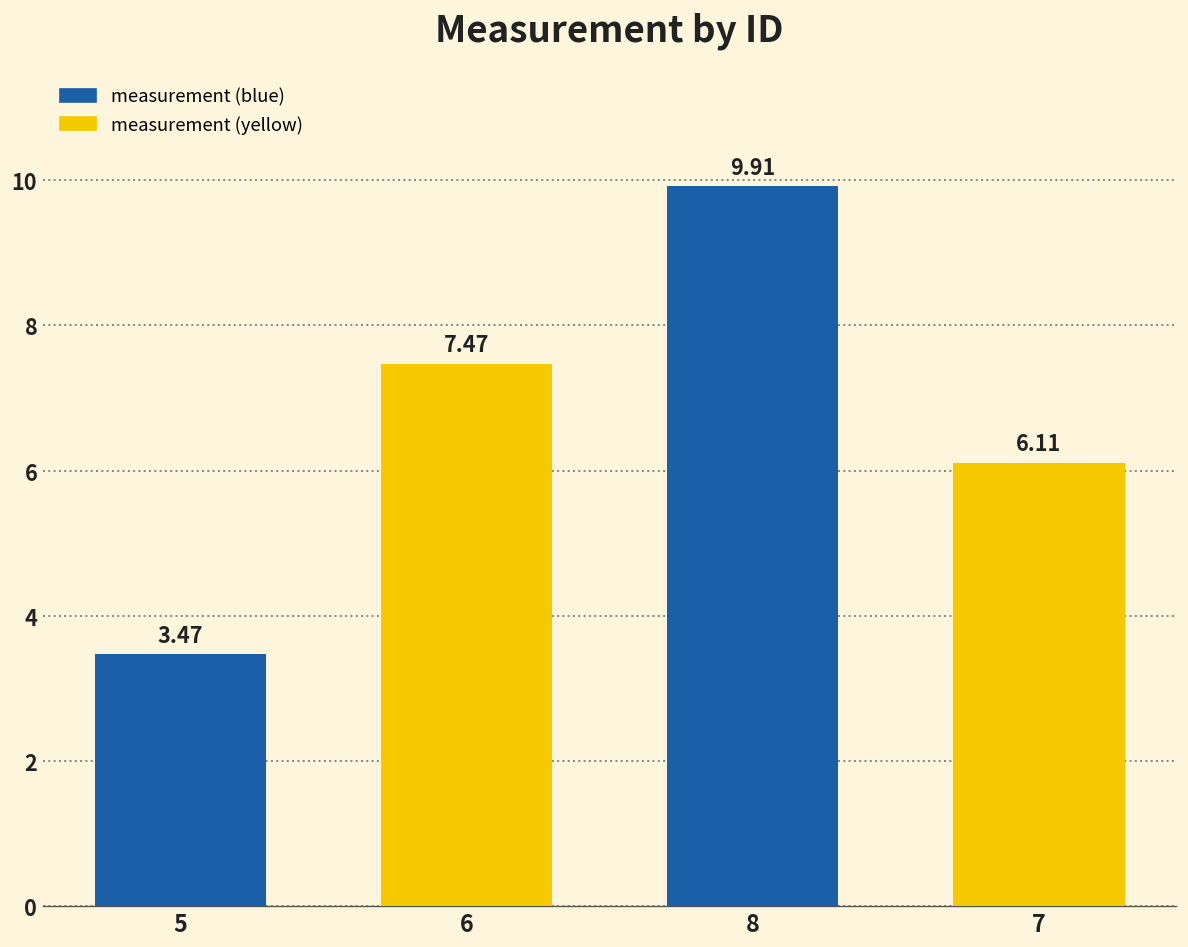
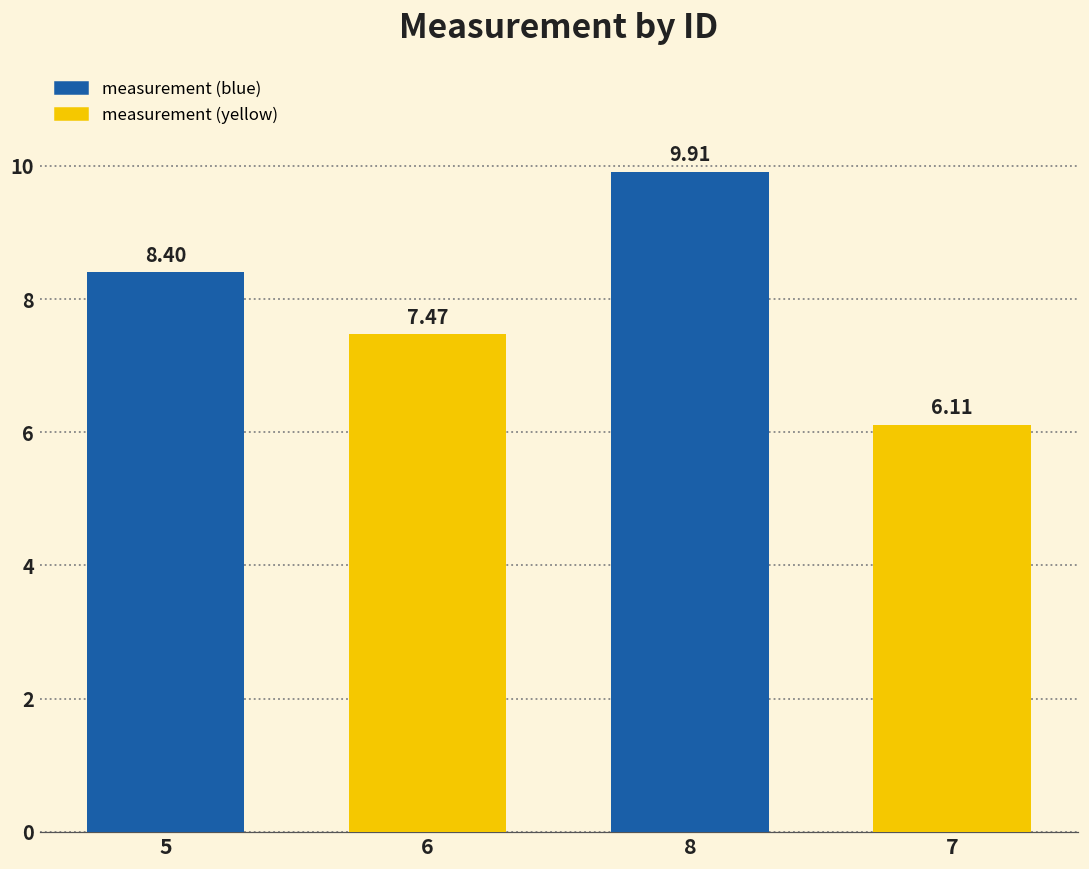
5: 3.47 -> 8.40
